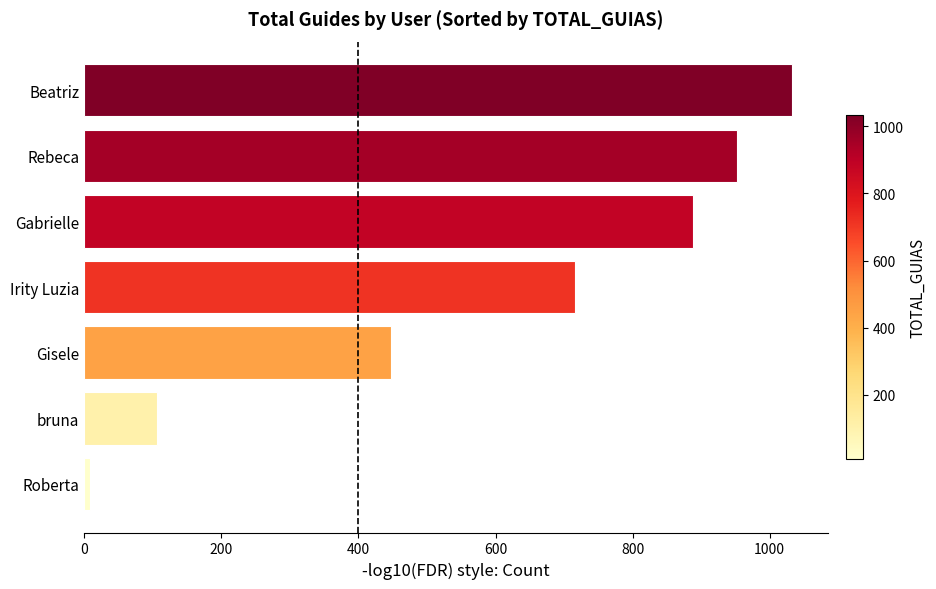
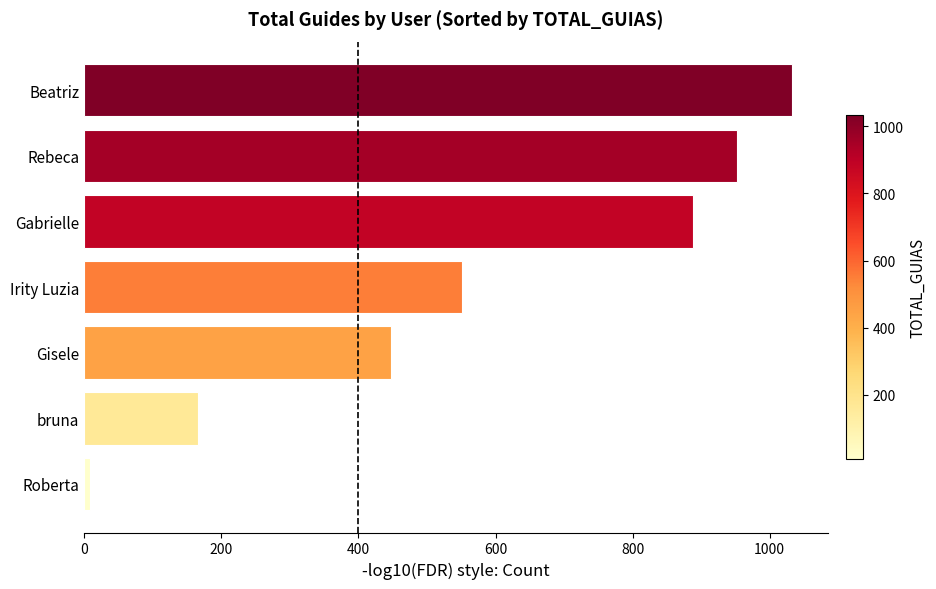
Irity Luzia: 720 -> 550
bruna: 110 -> 170
